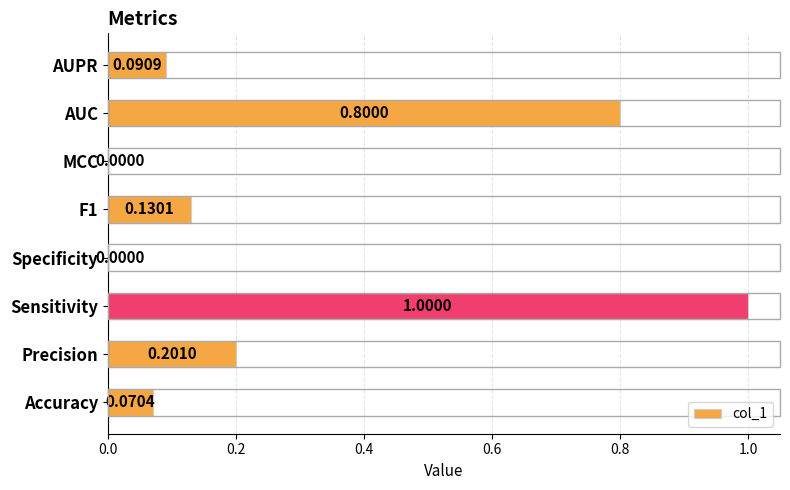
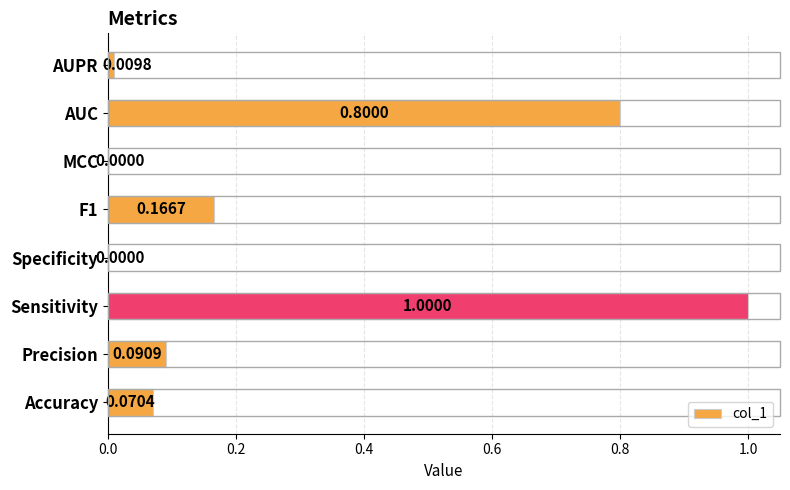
AUPR: 0.0909 -> 0.0098
F1: 0.1301 -> 0.1667
Precision: 0.2010 -> 0.0909
